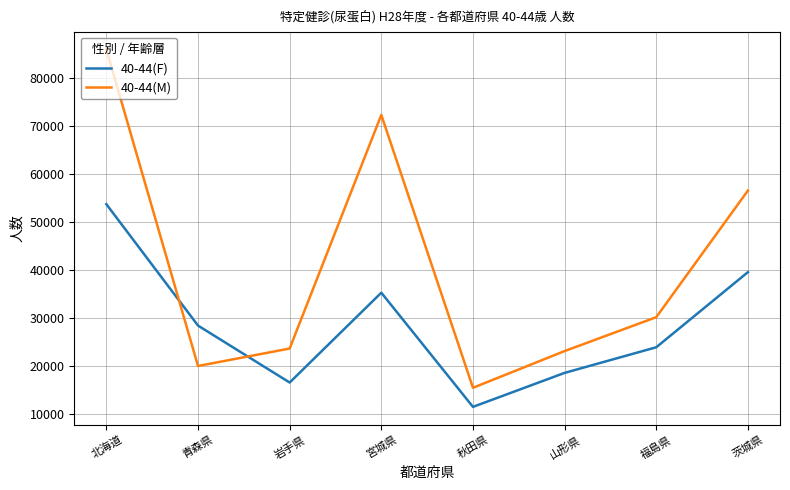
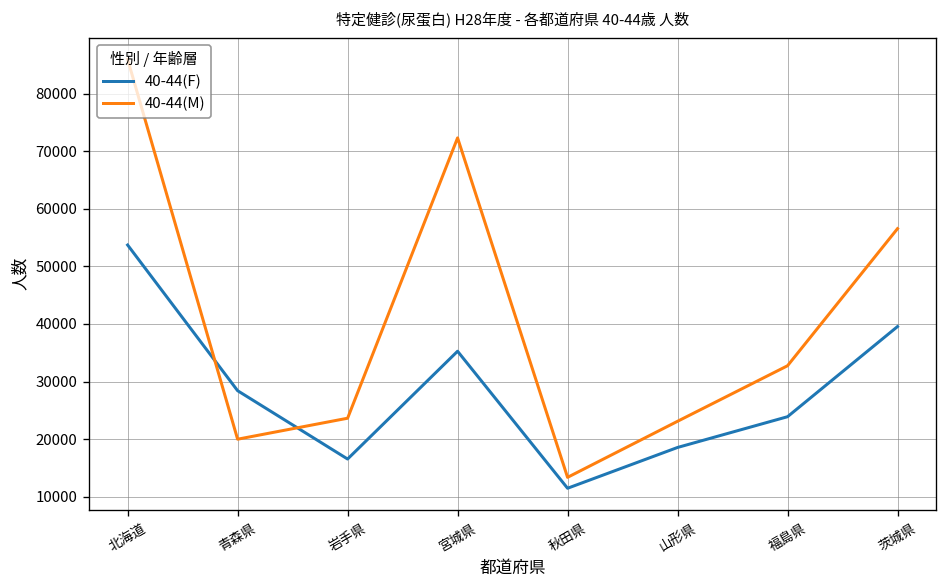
40-44(M), 秋田県: 15000 -> 13000
40-44(M), 福島県: 30000 -> 33000
